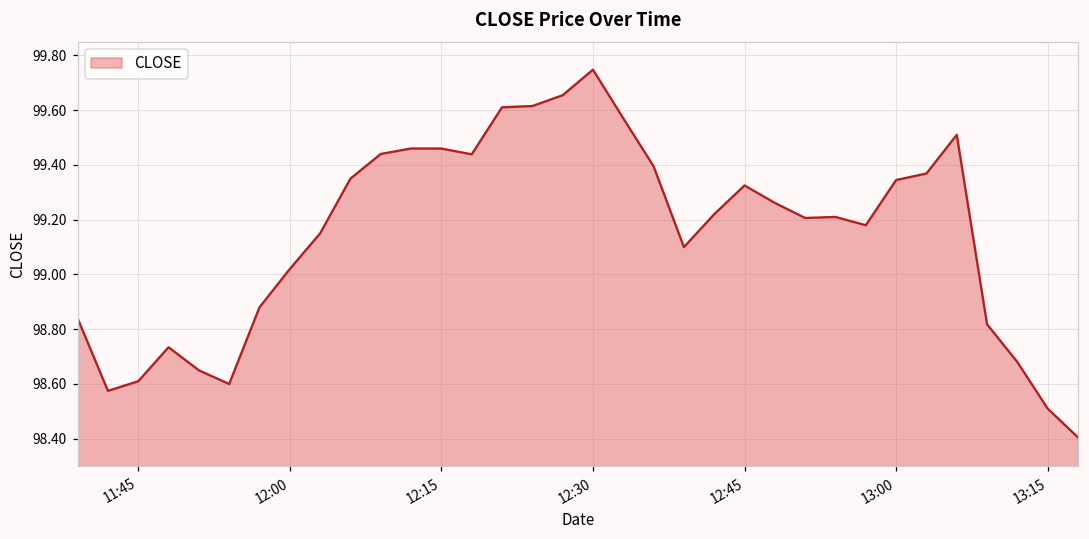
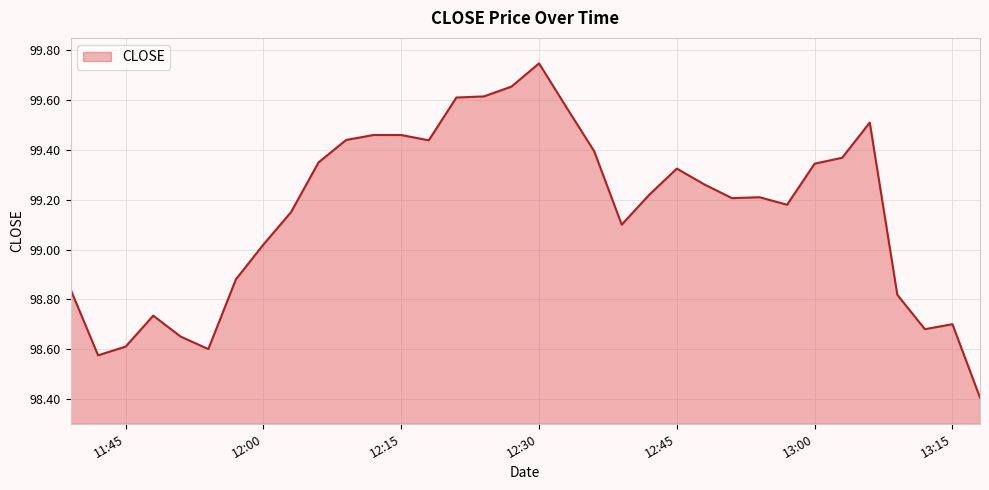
13:15: 98.51 -> 98.70
